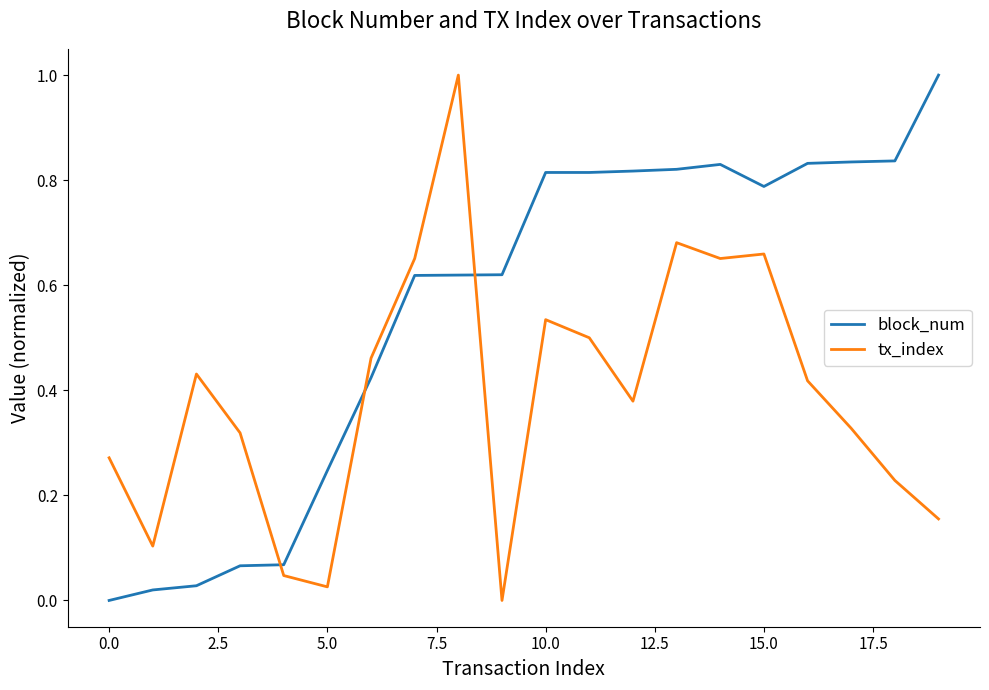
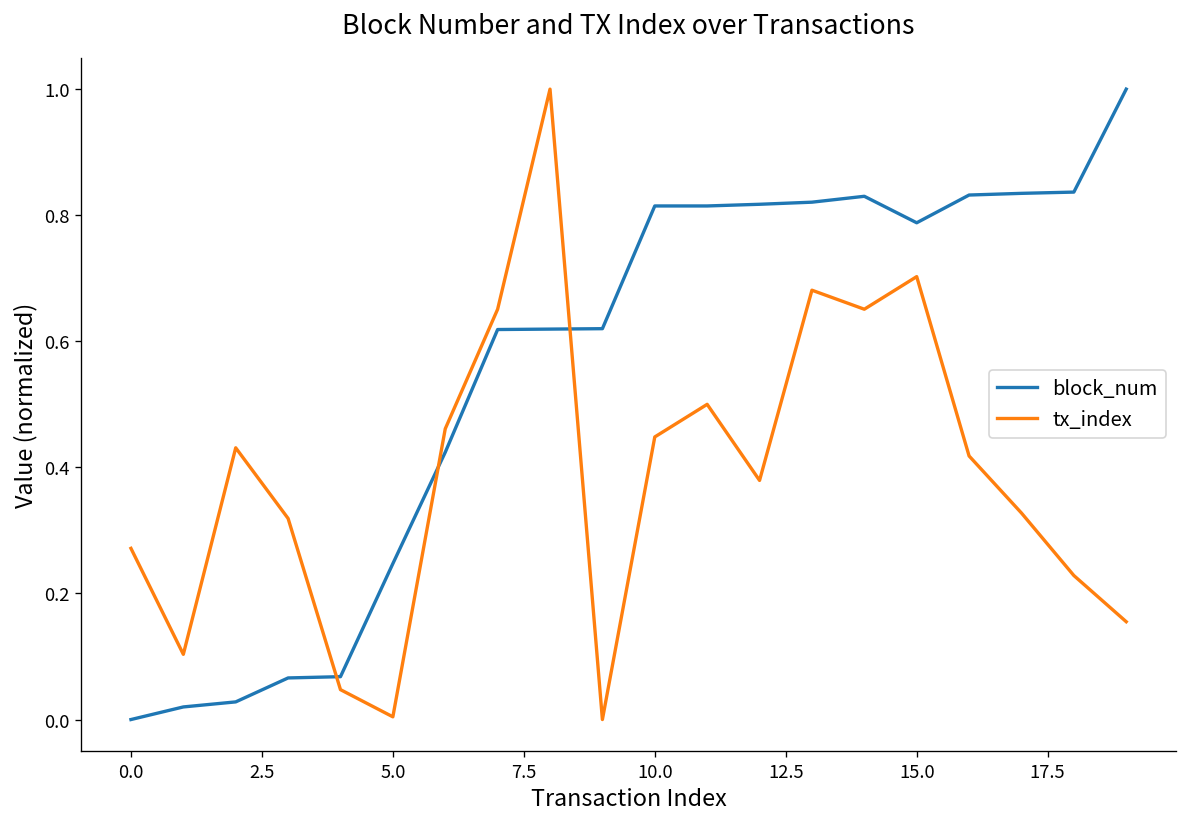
tx_index, 5.0: 0.03 -> 0.00
tx_index, 10.0: 0.53 -> 0.45
tx_index, 15.0: 0.66 -> 0.70
